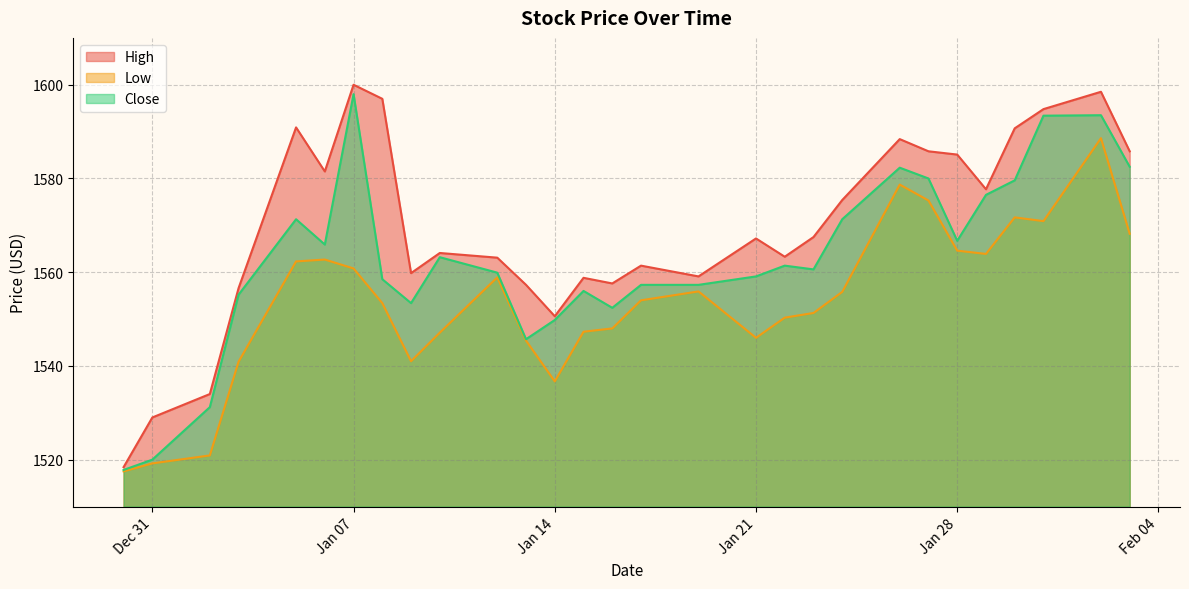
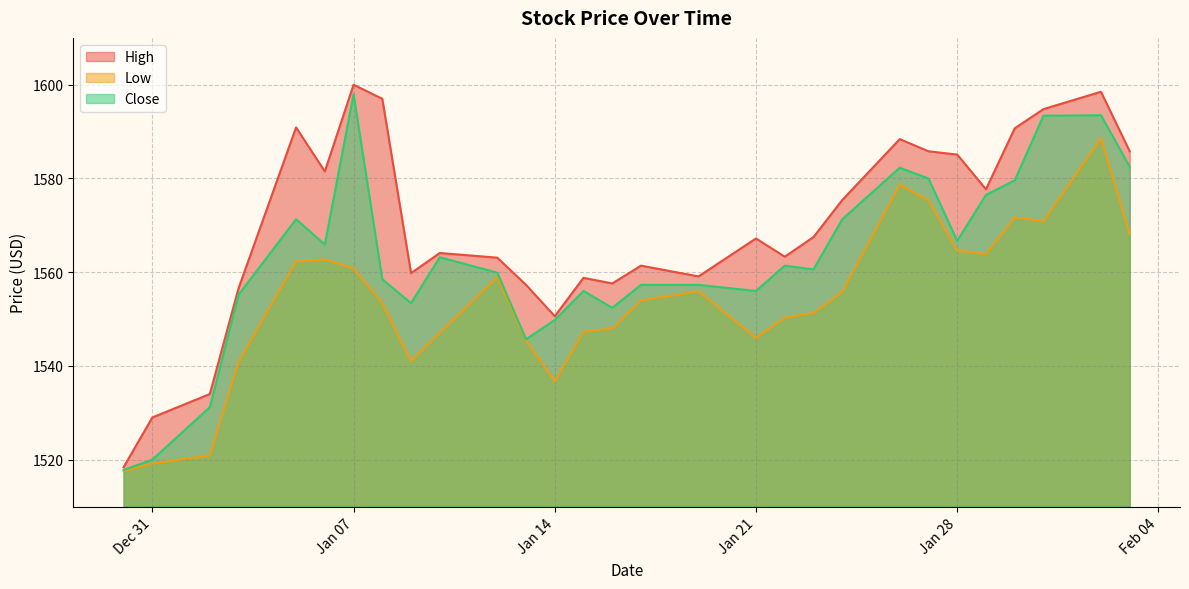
Close, Jan 21: 1559 -> 1556
